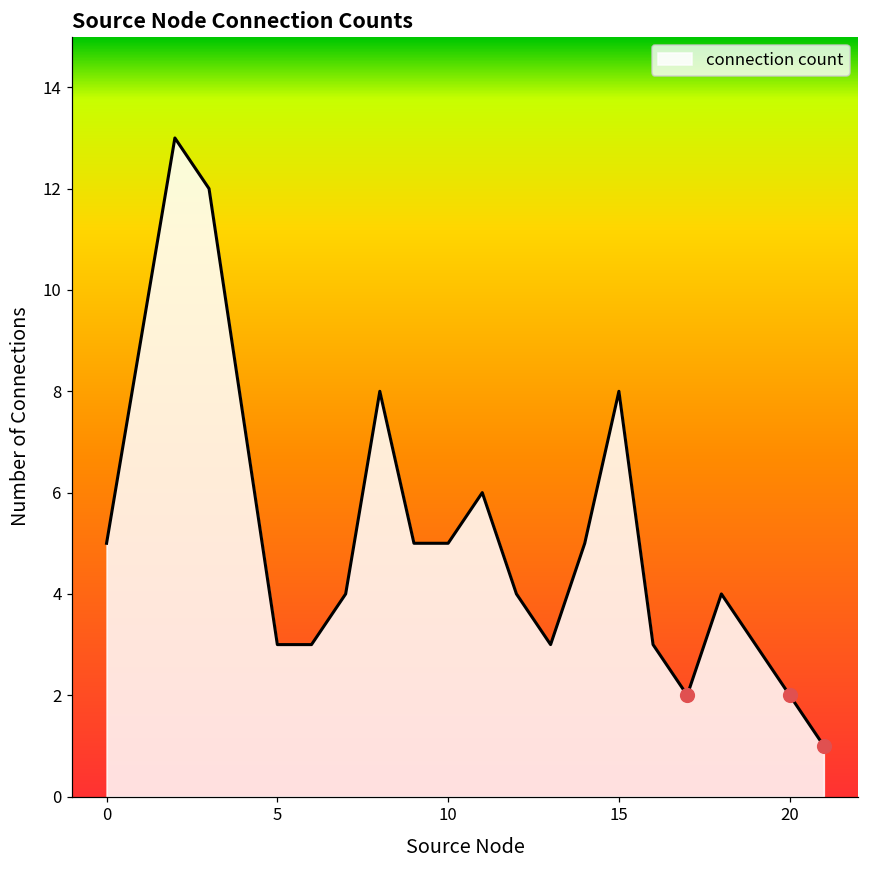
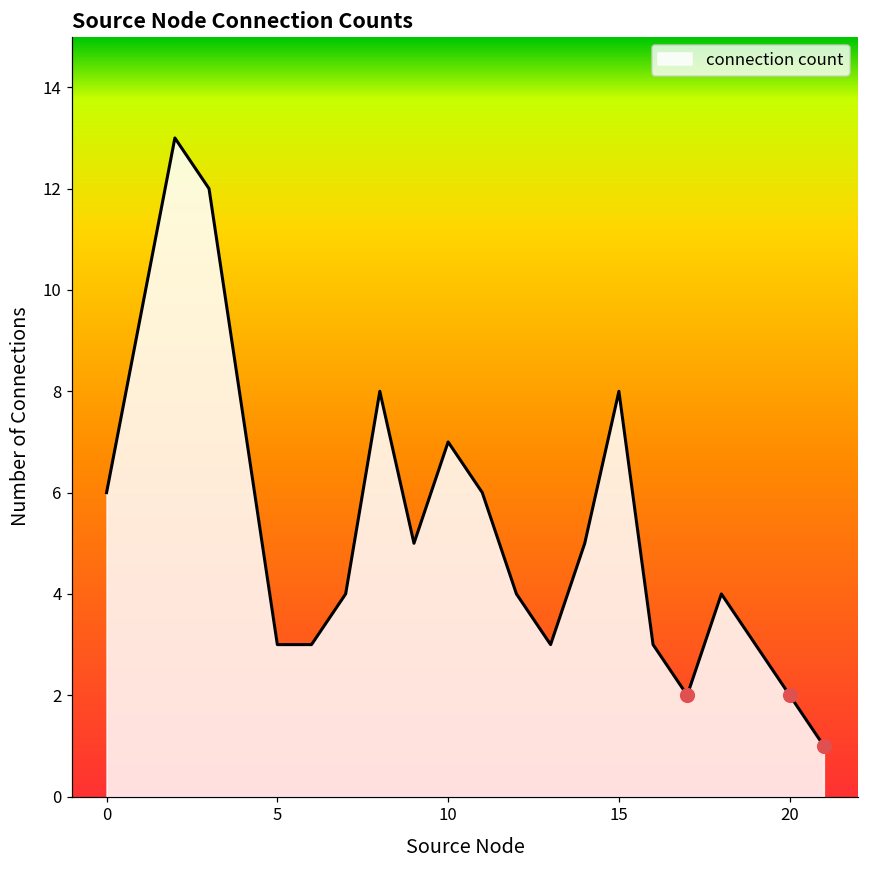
connection count, 0: 5 -> 6
connection count, 10: 5 -> 7
